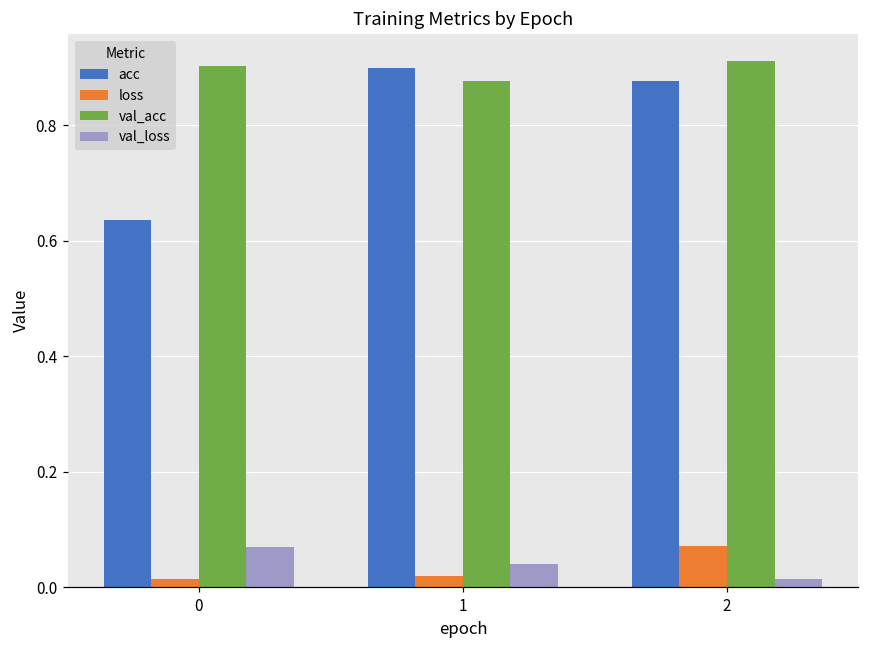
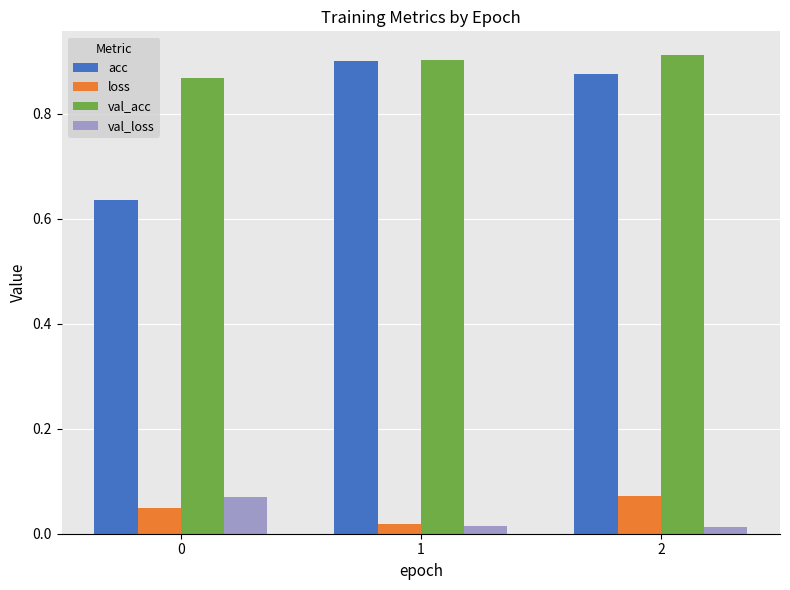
loss, 0: 0.01 -> 0.05
val_acc, 0: 0.90 -> 0.87
val_acc, 1: 0.88 -> 0.90
val_loss, 1: 0.04 -> 0.02
